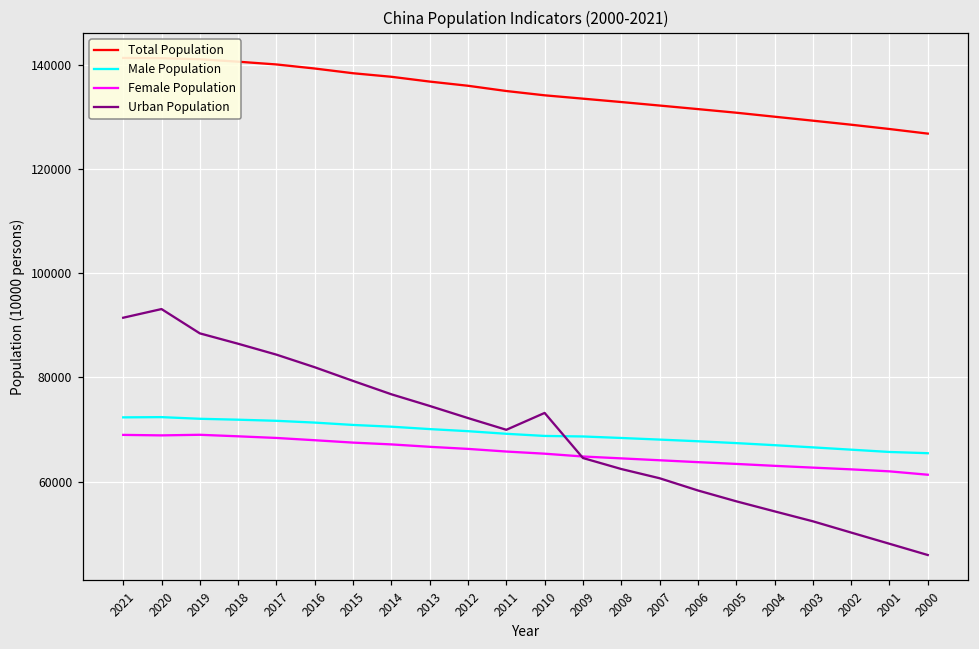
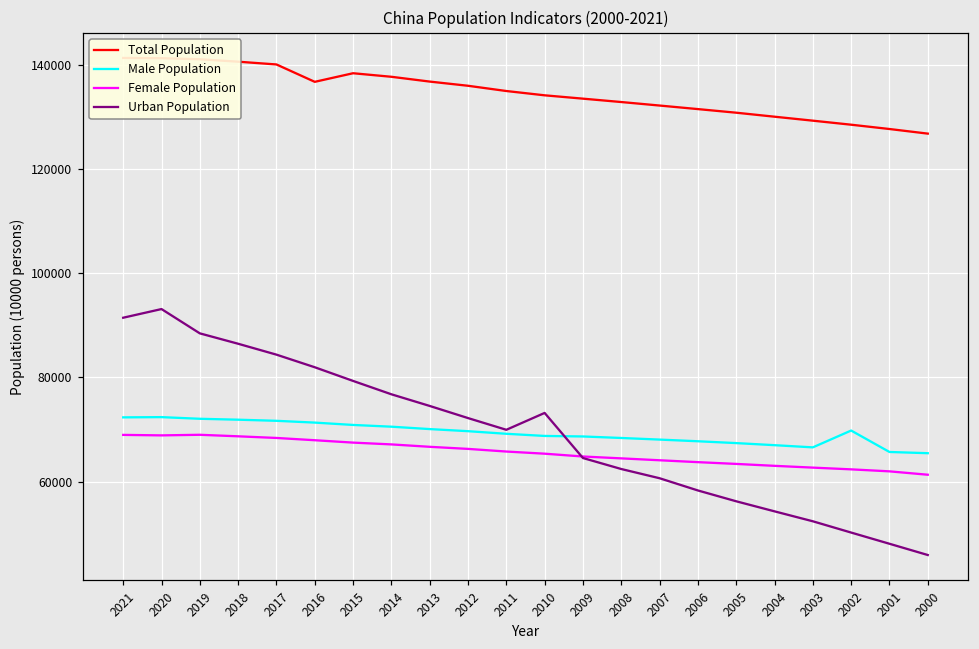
Total Population, 2016: 139000 -> 137000
Male Population, 2002: 66000 -> 70000
